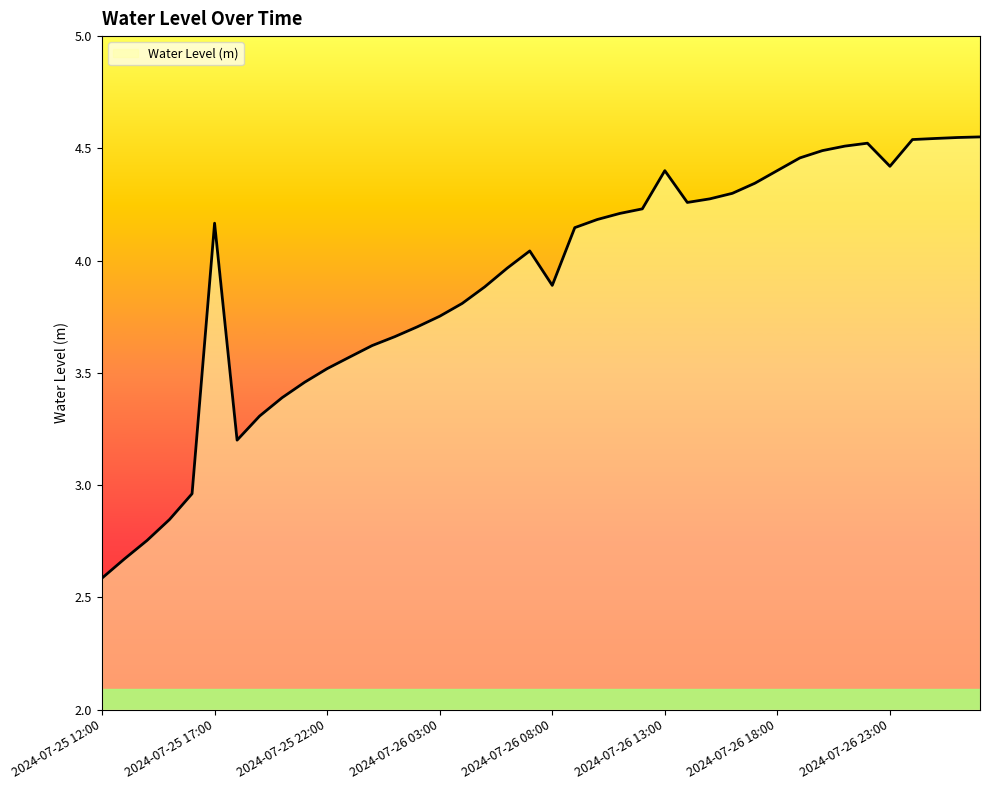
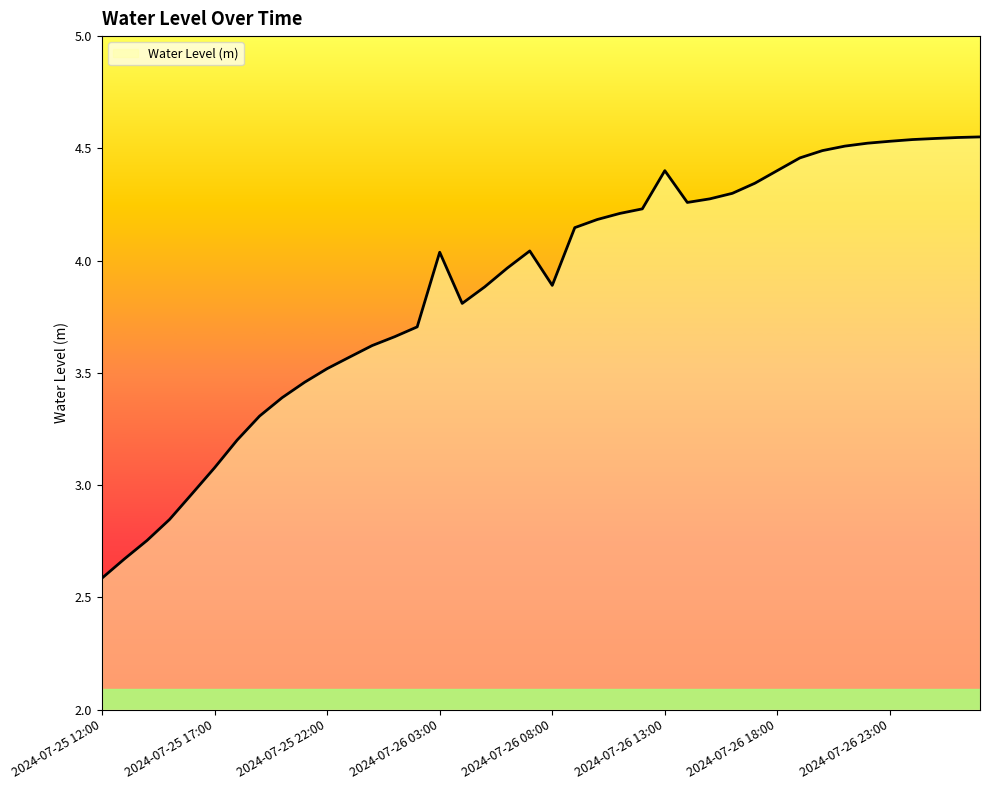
2024-07-25 17:00: 4.17 -> 3.08
2024-07-26 03:00: 3.75 -> 4.04
2024-07-26 23:00: 4.42 -> 4.53
